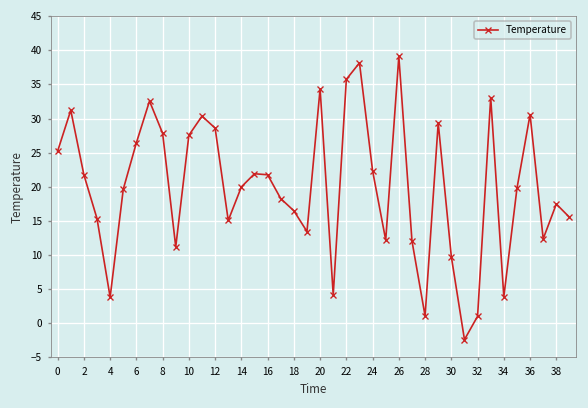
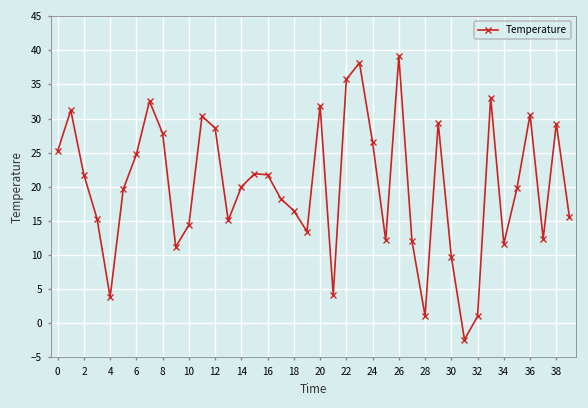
6: 26 -> 25
10: 28 -> 14
20: 34 -> 32
24: 22 -> 27
34: 4 -> 12
38: 17 -> 29
